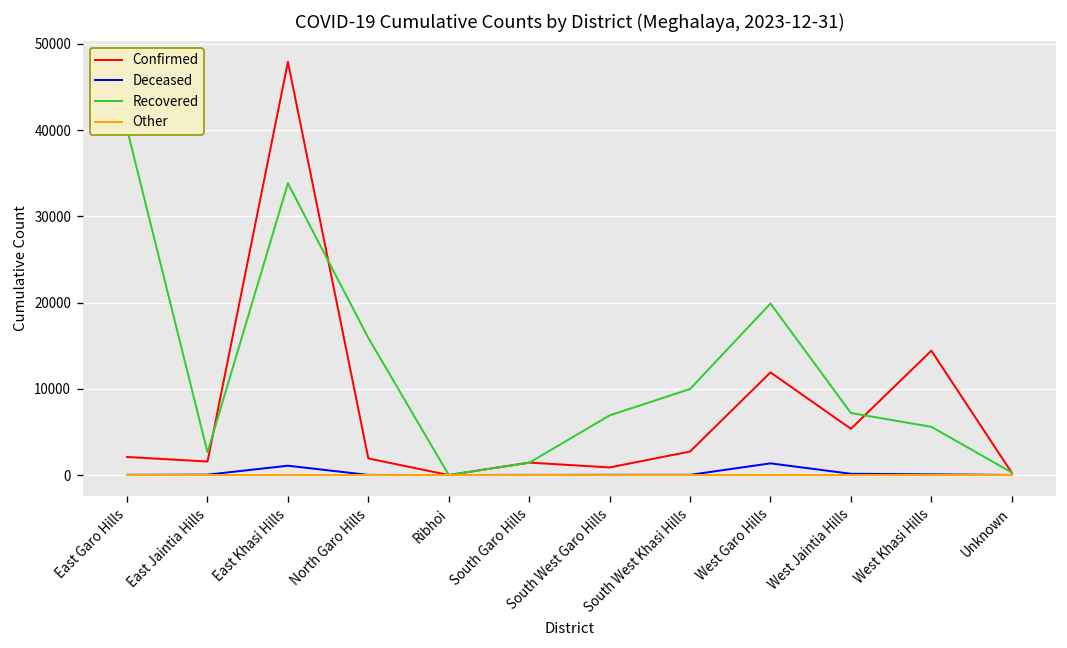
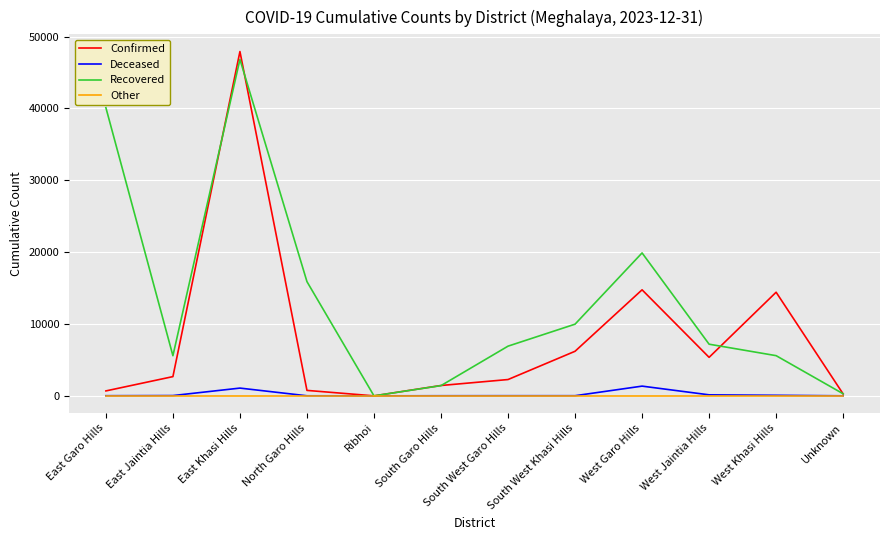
Confirmed, East Garo Hills: 2000 -> 1000
Confirmed, East Jaintia Hills: 2000 -> 3000
Recovered, East Jaintia Hills: 3000 -> 6000
Recovered, East Khasi Hills: 34000 -> 47000
Confirmed, North Garo Hills: 2000 -> 1000
Confirmed, South West Garo Hills: 1000 -> 2000
Confirmed, South West Khasi Hills: 3000 -> 6000
Confirmed, West Garo Hills: 12000 -> 15000
